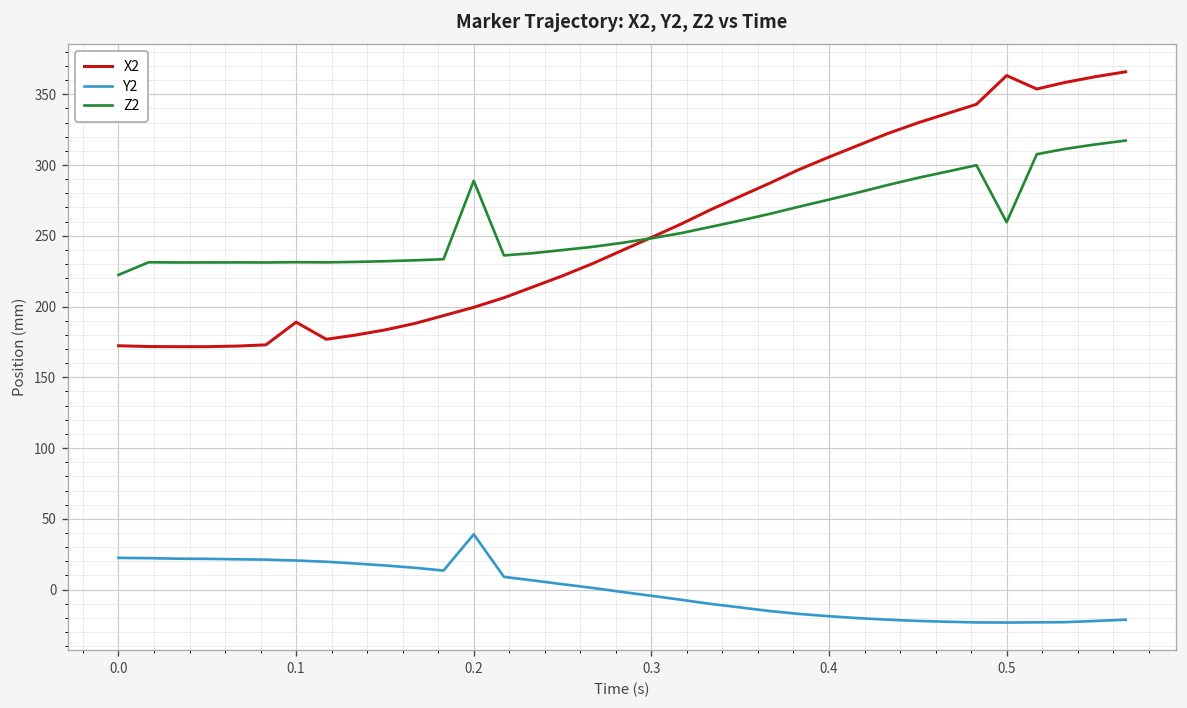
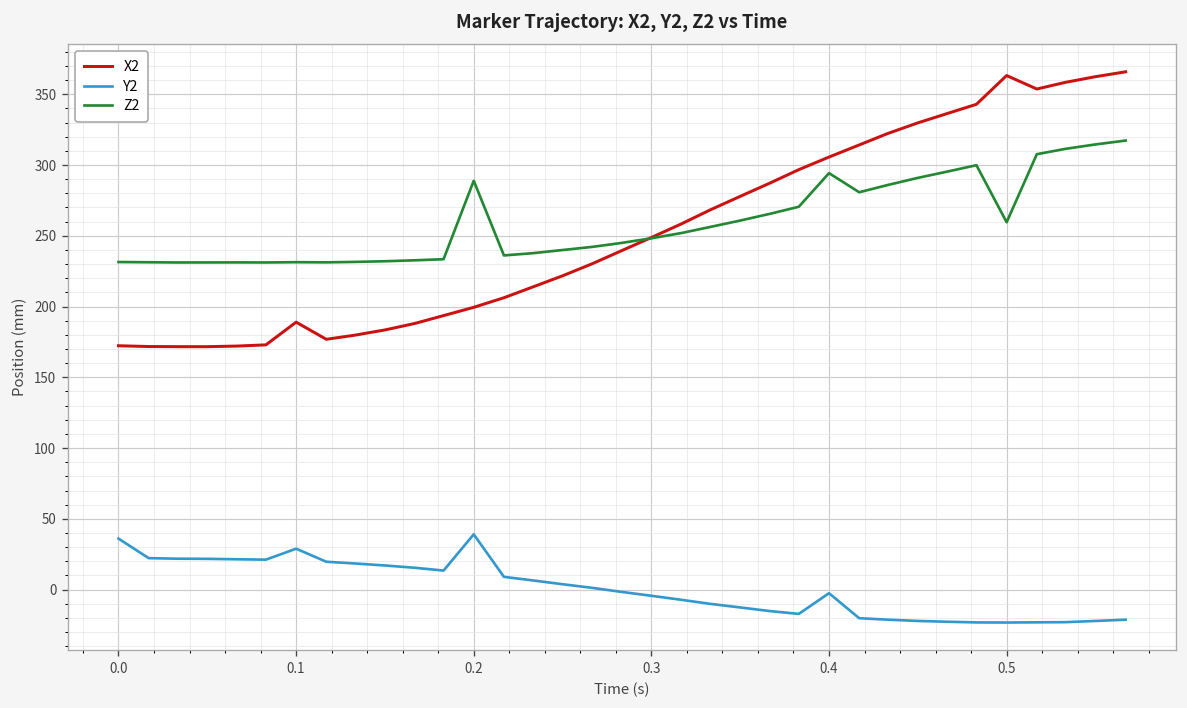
Y2, 0.0: 22 -> 36
Z2, 0.0: 222 -> 231
Y2, 0.1: 21 -> 29
Y2, 0.4: -19 -> -3
Z2, 0.4: 276 -> 294
